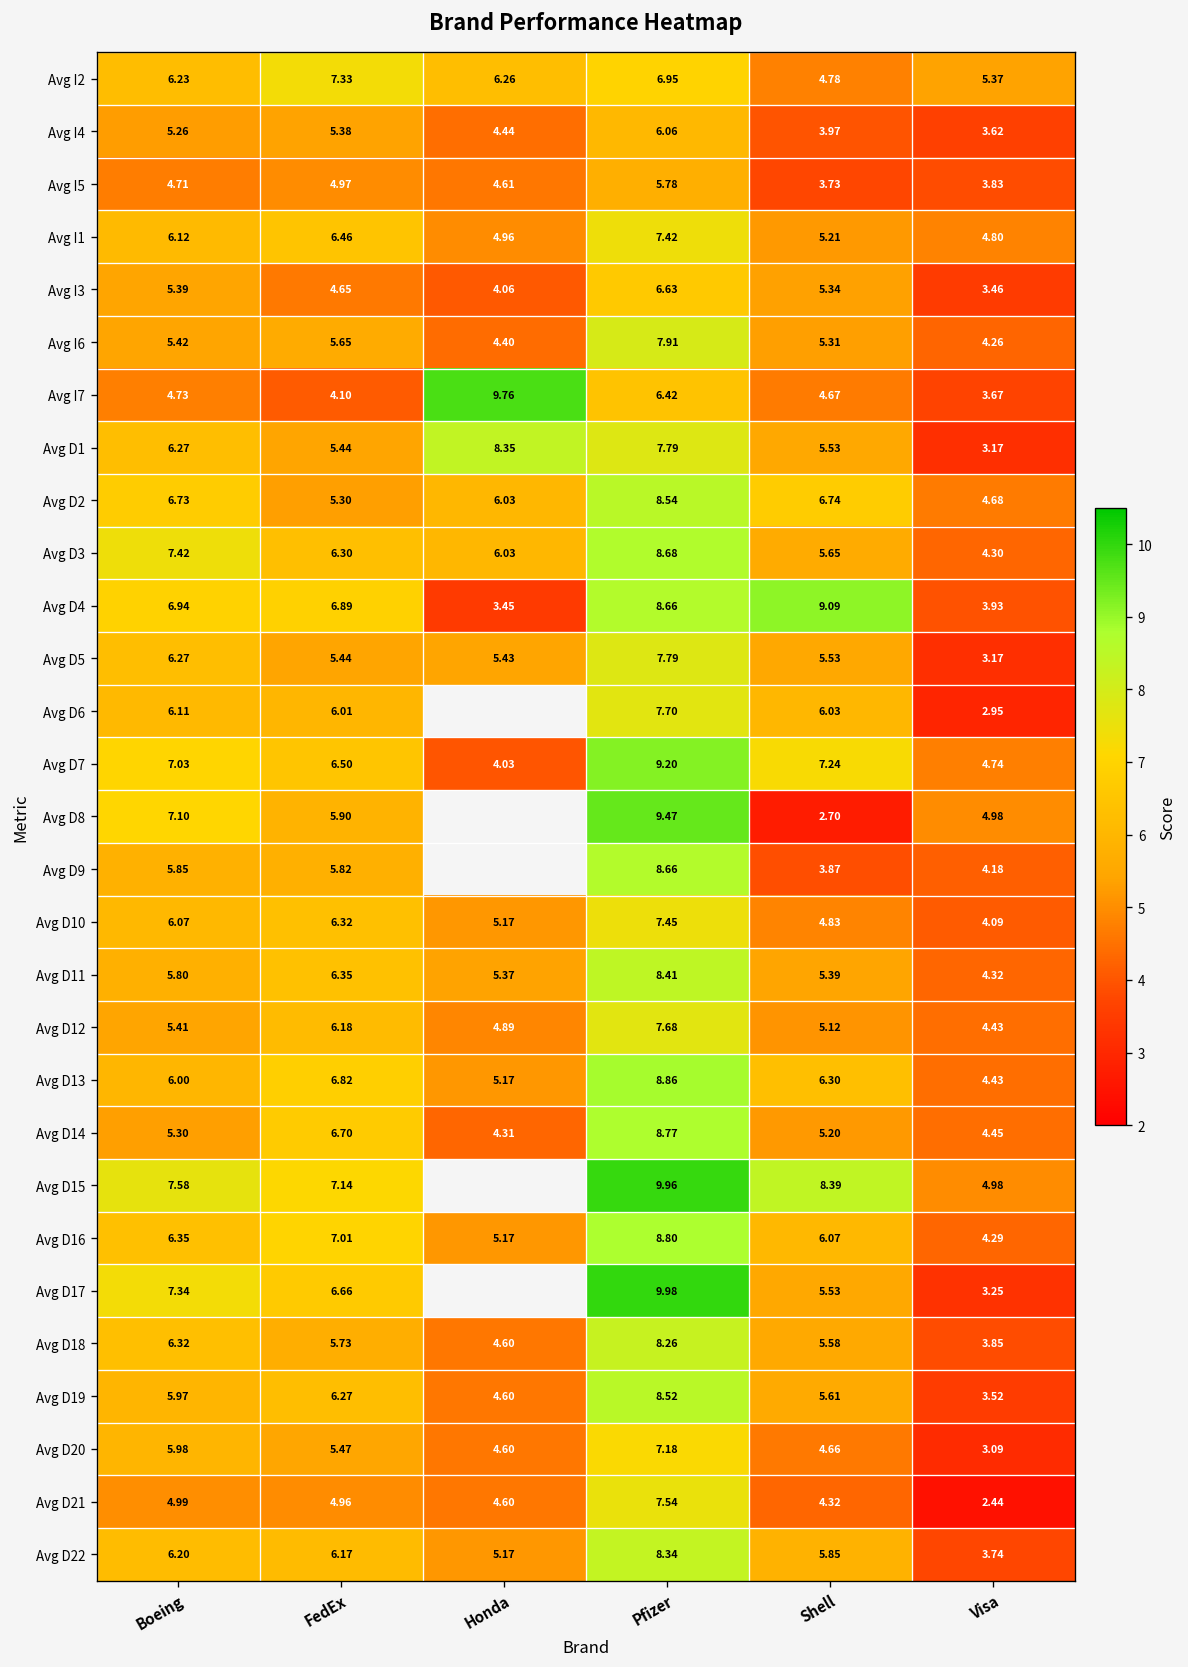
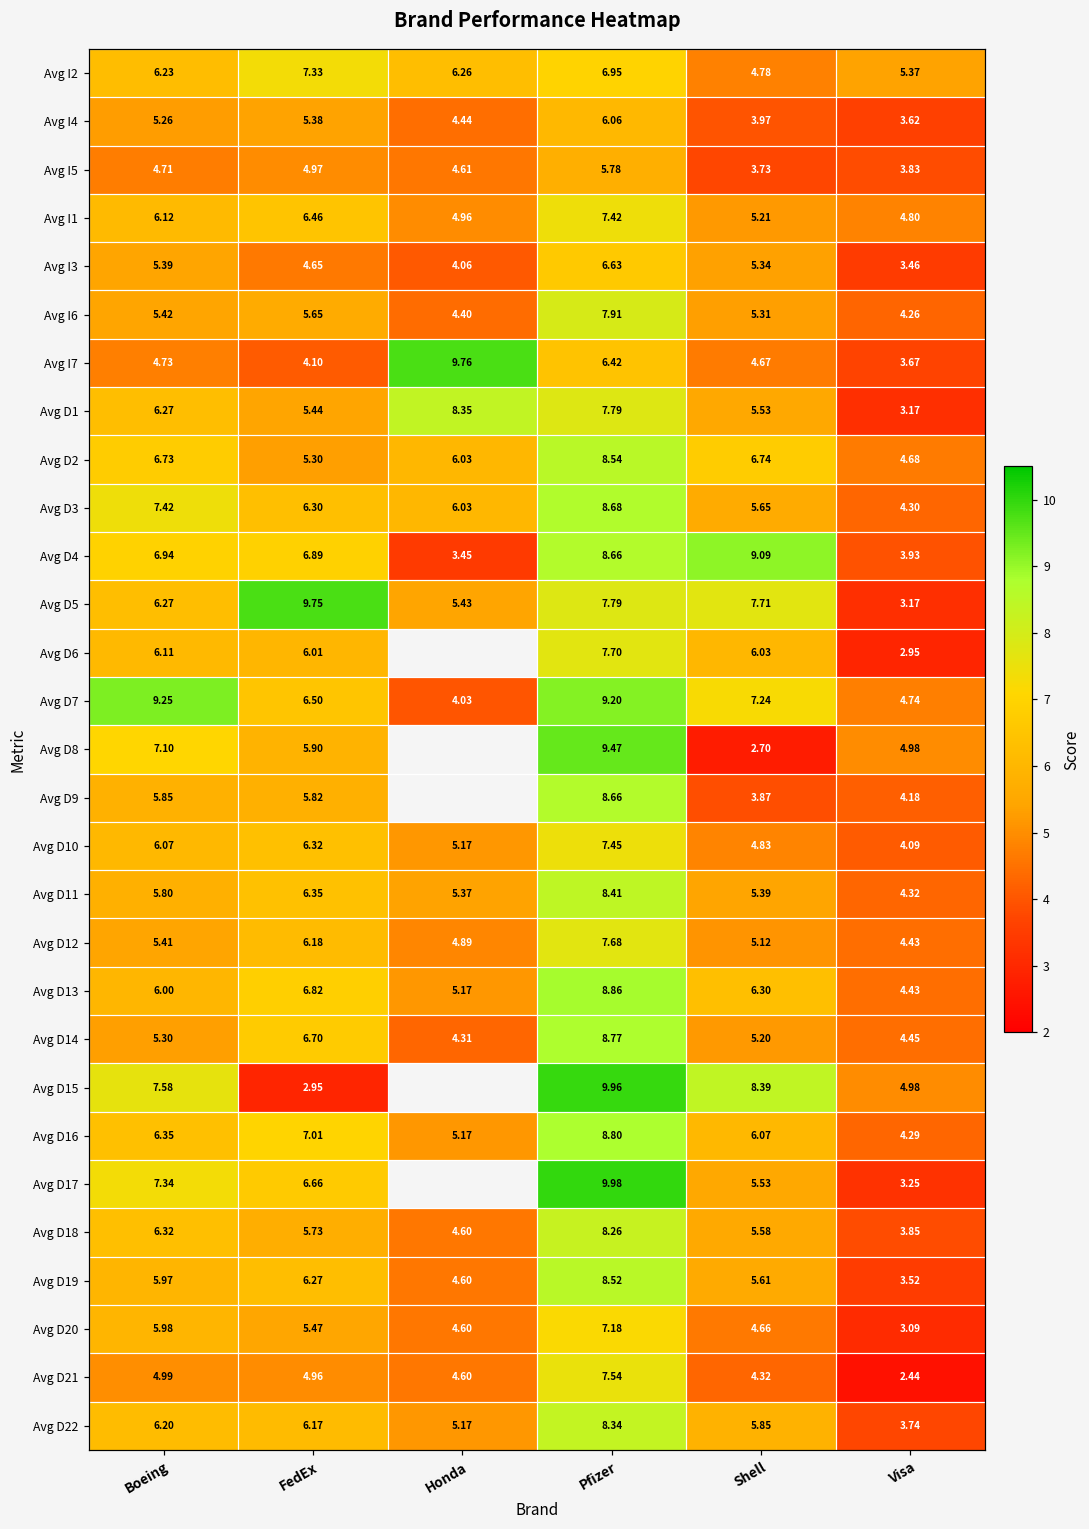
Avg D5, FedEx: 5.44 -> 9.75
Avg D5, Shell: 5.53 -> 7.71
Avg D7, Boeing: 7.03 -> 9.25
Avg D15, FedEx: 7.14 -> 2.95
